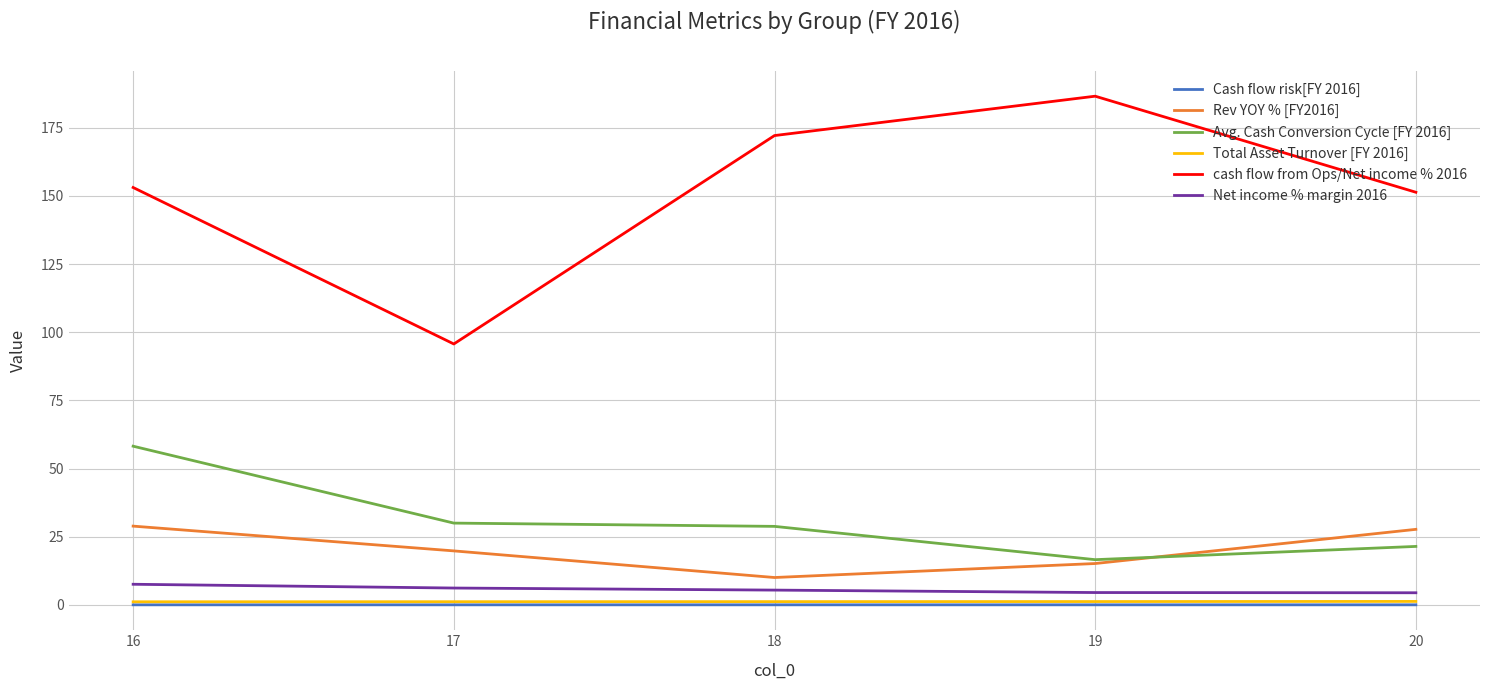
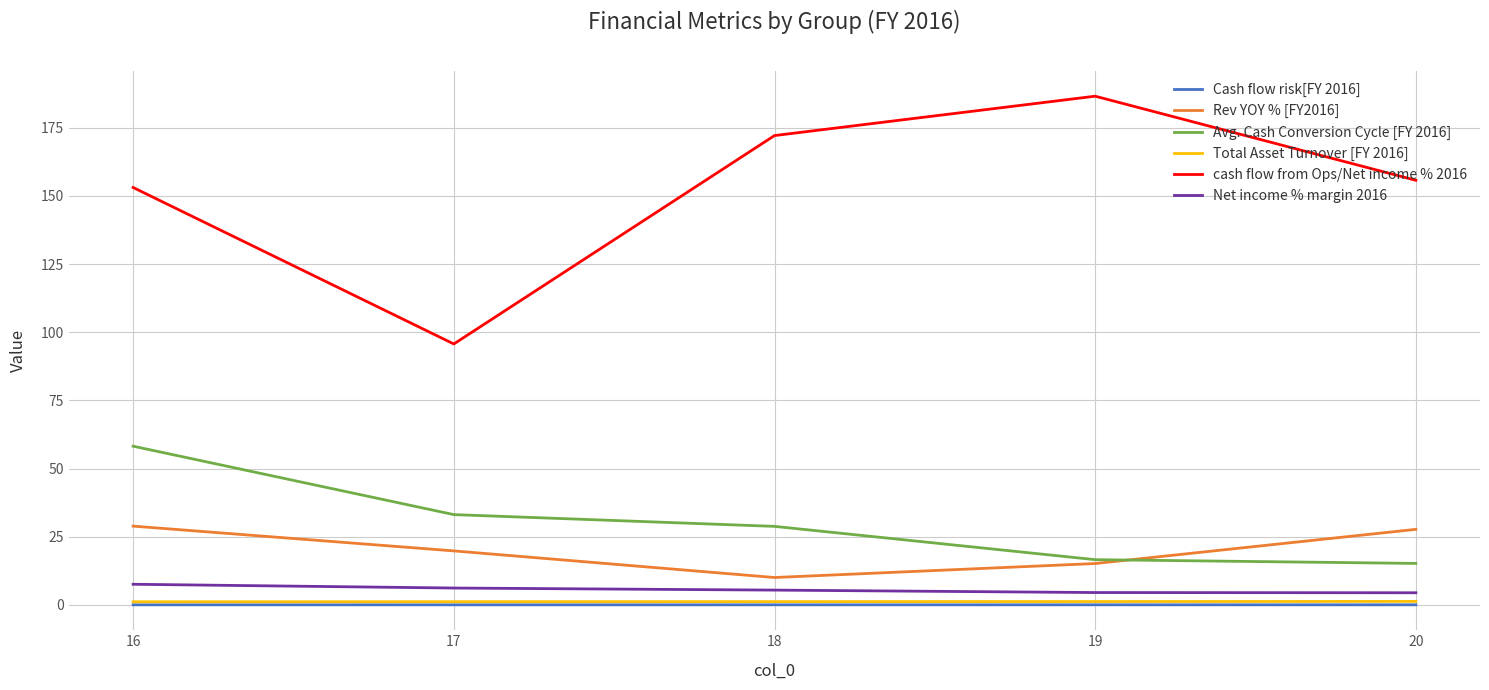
Avg. Cash Conversion Cycle [FY 2016], 17: 30 -> 33
Avg. Cash Conversion Cycle [FY 2016], 20: 21 -> 15
cash flow from Ops/Net income % 2016, 20: 151 -> 156
